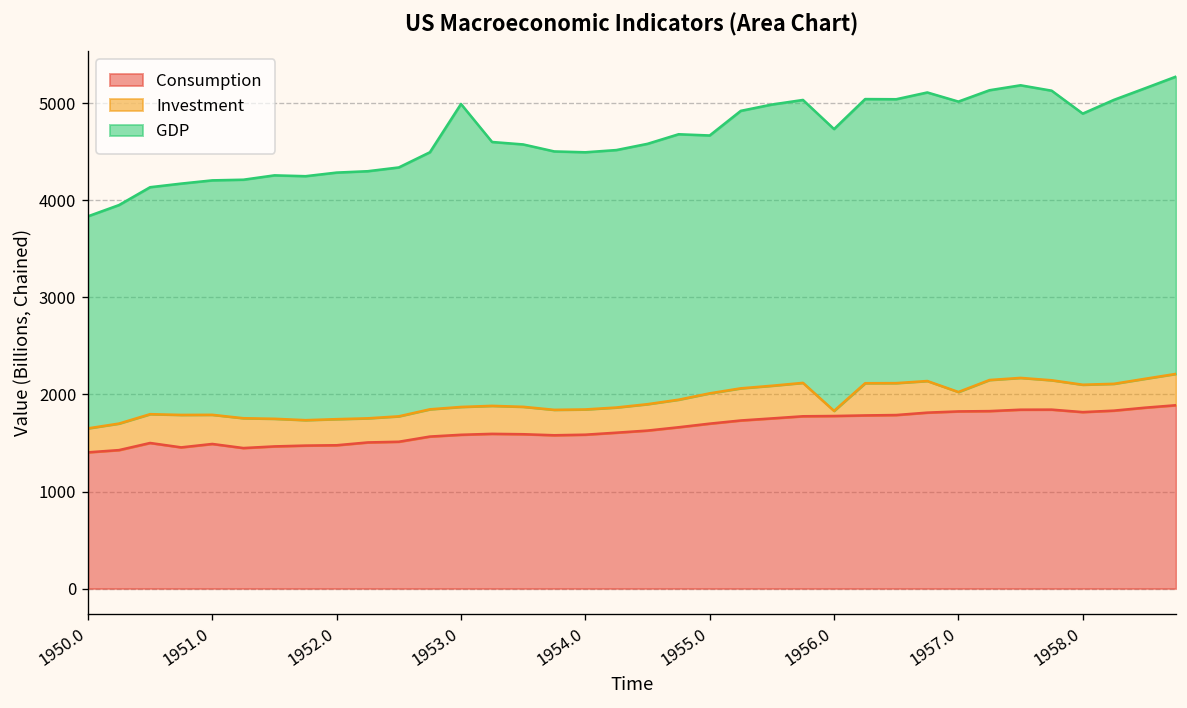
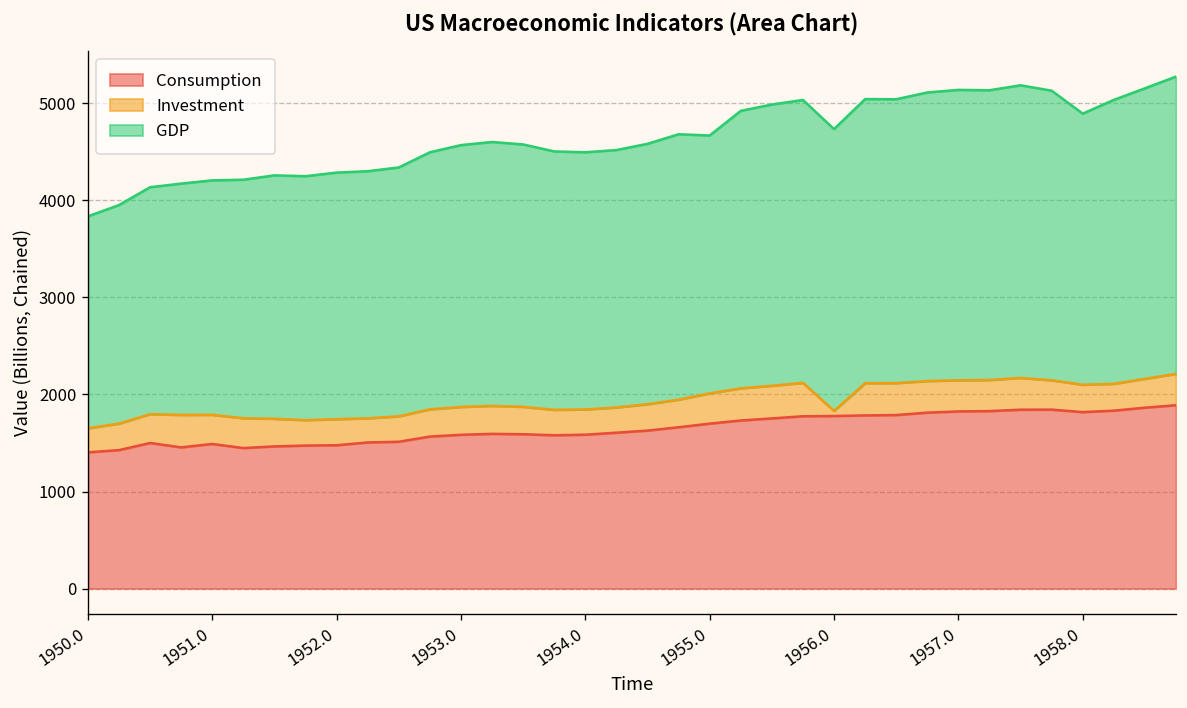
GDP, 1953.0: 3100 -> 2700
Investment, 1957.0: 200 -> 300
